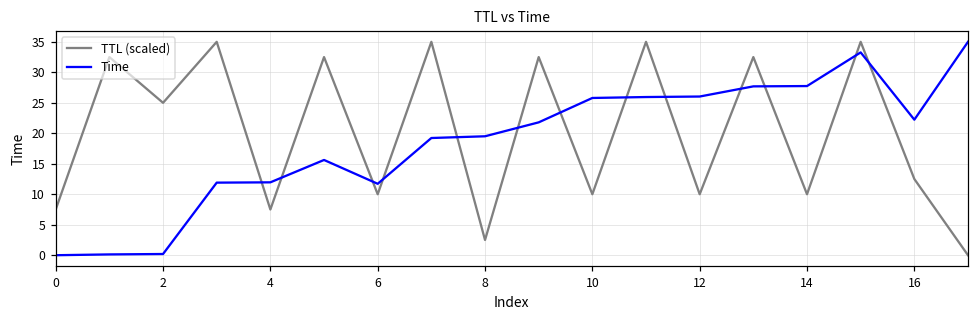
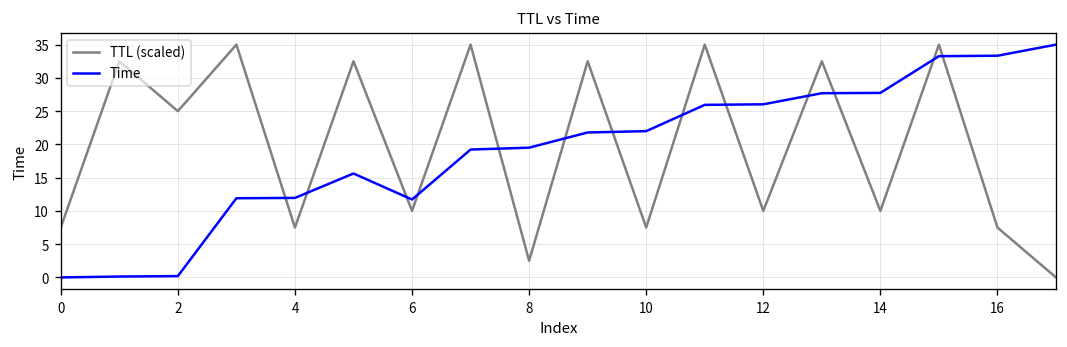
TTL (scaled), 10: 10 -> 7
Time, 10: 26 -> 22
TTL (scaled), 16: 12 -> 7
Time, 16: 22 -> 33
